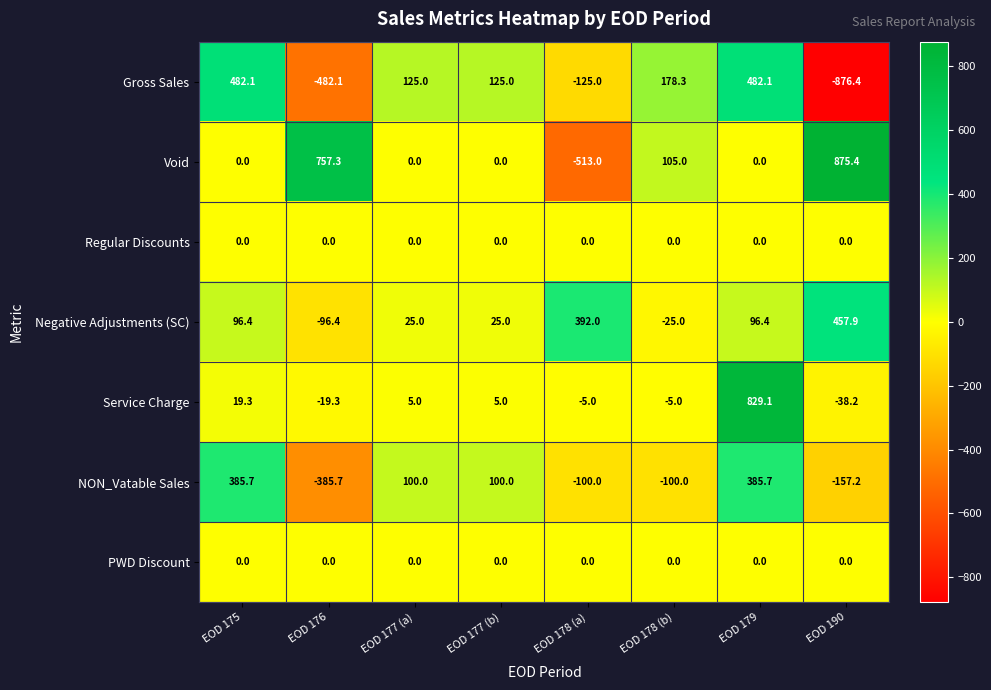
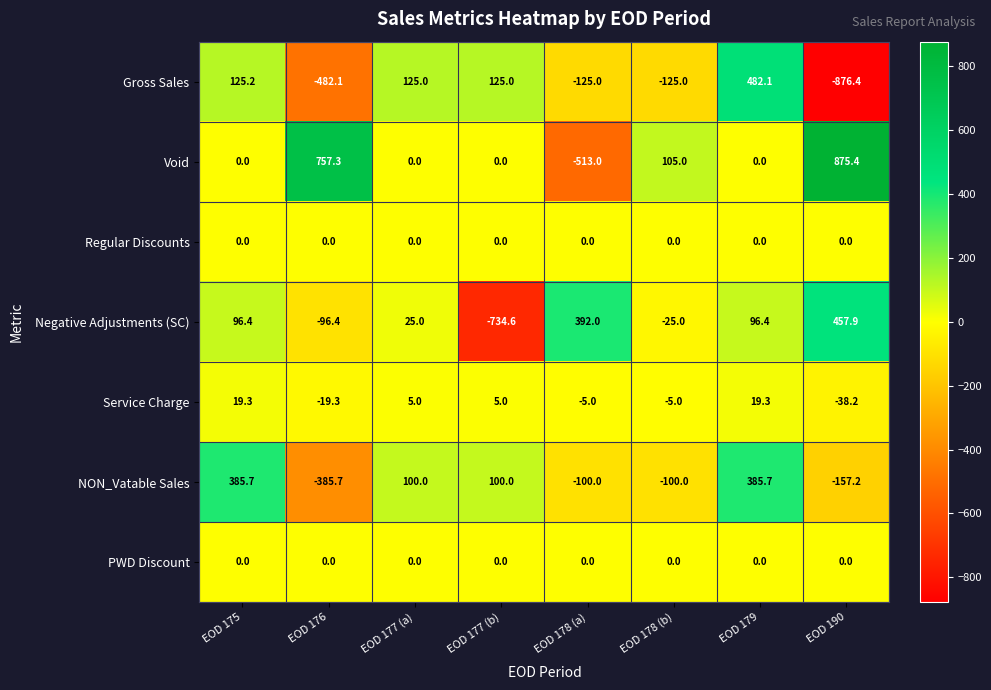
Gross Sales, EOD 175: 482.1 -> 125.2
Gross Sales, EOD 178 (b): 178.3 -> -125.0
Negative Adjustments (SC), EOD 177 (b): 25.0 -> -734.6
Service Charge, EOD 179: 829.1 -> 19.3
